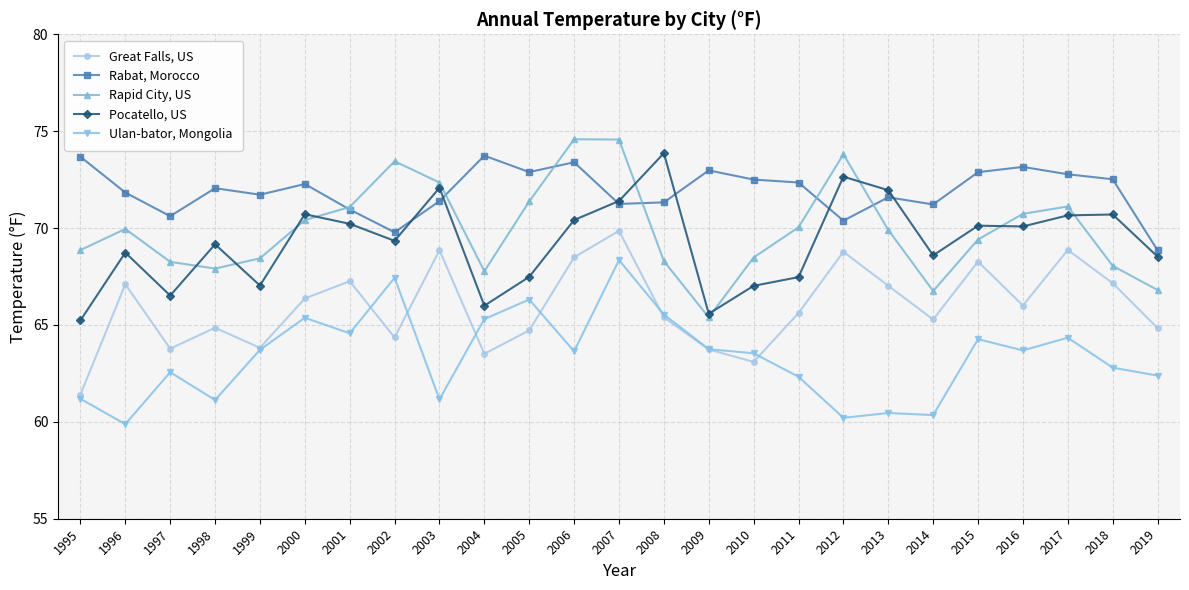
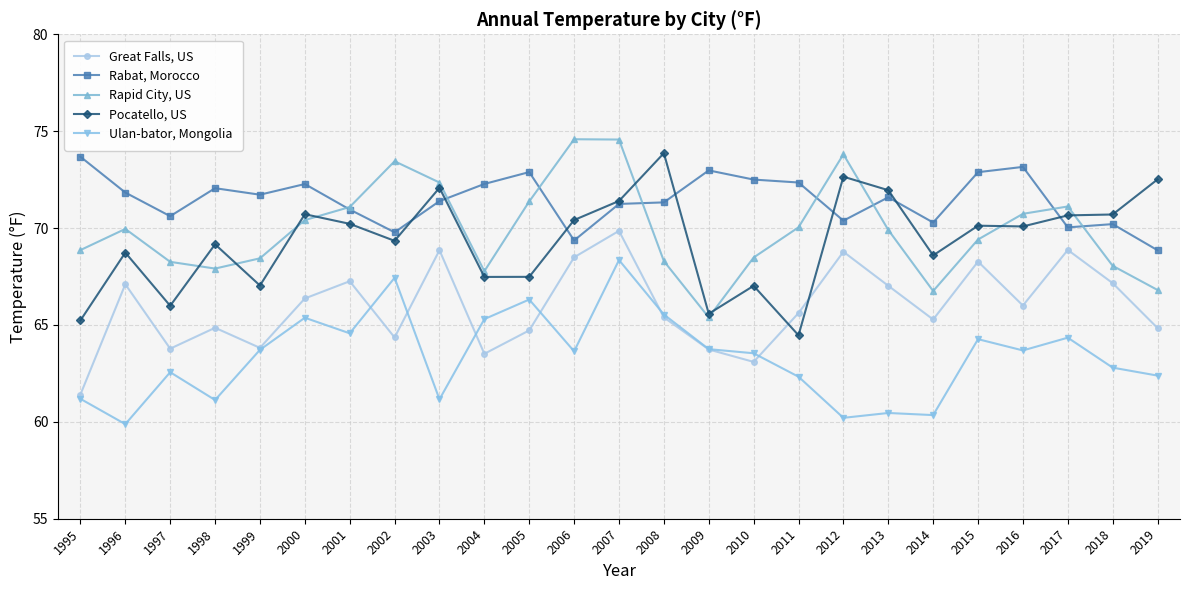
Pocatello, US, 1997: 66.5 -> 66.0
Rabat, Morocco, 2004: 73.7 -> 72.3
Pocatello, US, 2004: 66.0 -> 67.5
Rabat, Morocco, 2006: 73.4 -> 69.4
Pocatello, US, 2011: 67.5 -> 64.5
Rabat, Morocco, 2014: 71.2 -> 70.3
Rabat, Morocco, 2017: 72.8 -> 70.0
Rabat, Morocco, 2018: 72.5 -> 70.2
Pocatello, US, 2019: 68.5 -> 72.5
